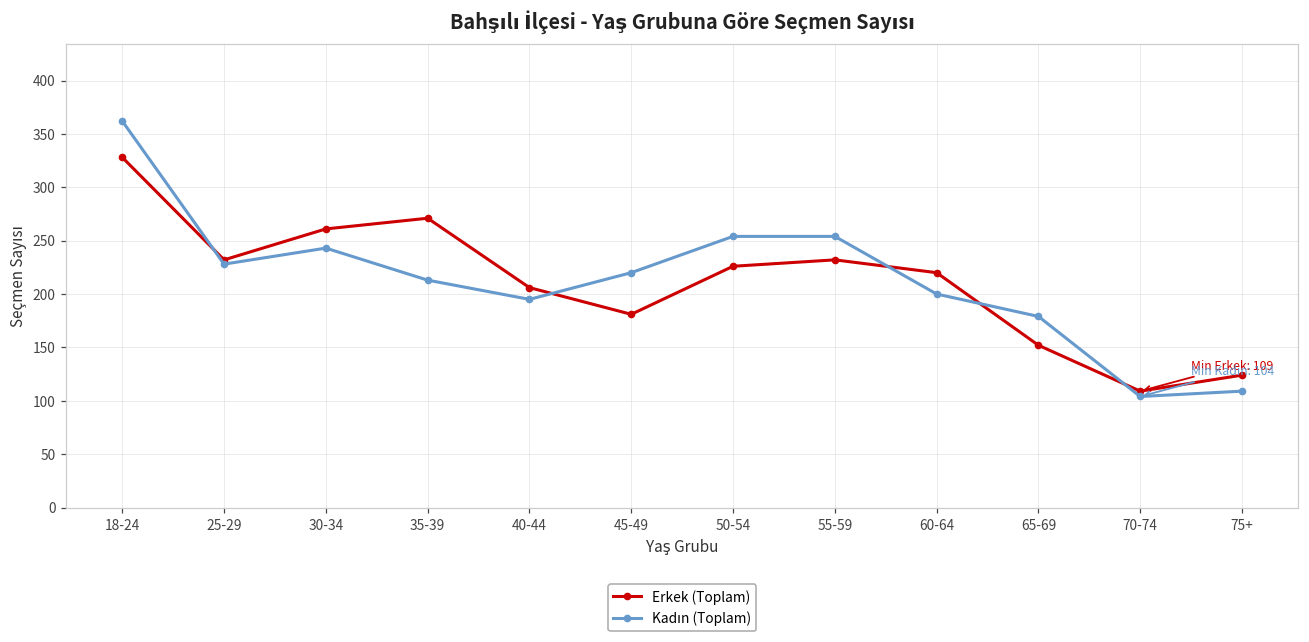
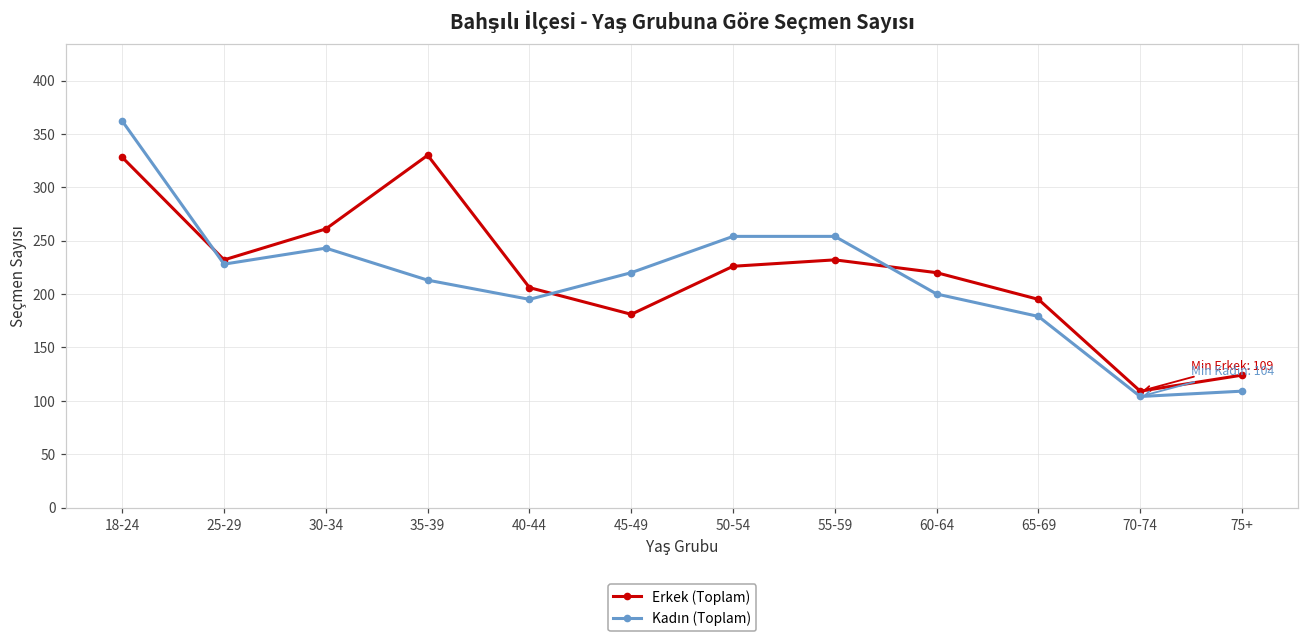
Erkek (Toplam), 35-39: 270 -> 330
Erkek (Toplam), 65-69: 150 -> 200
